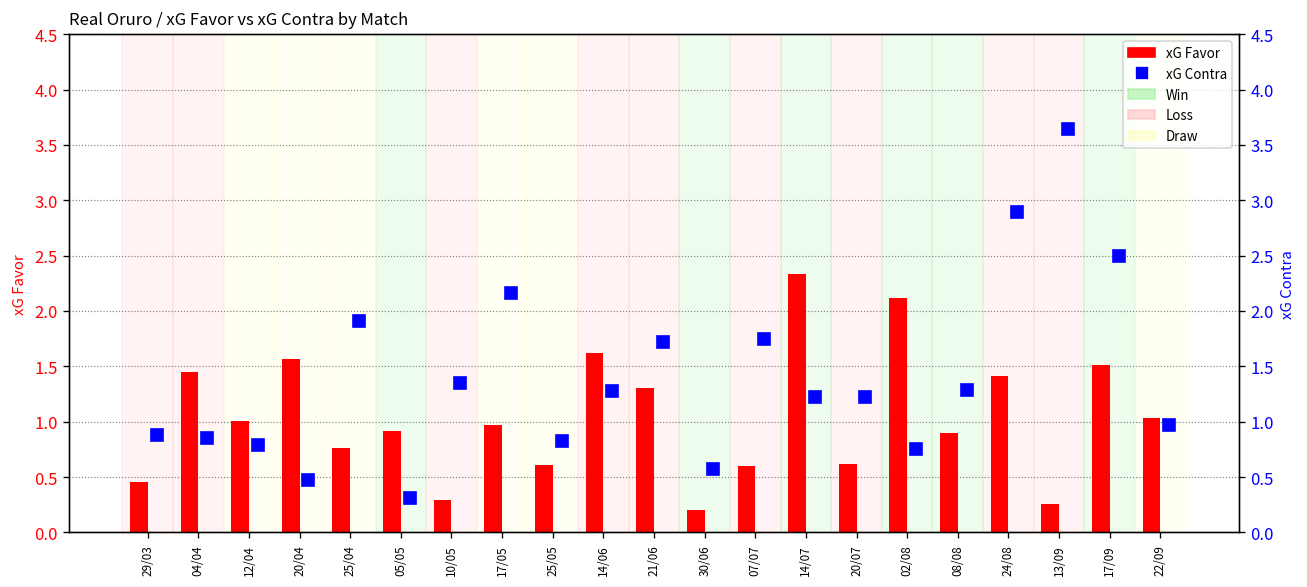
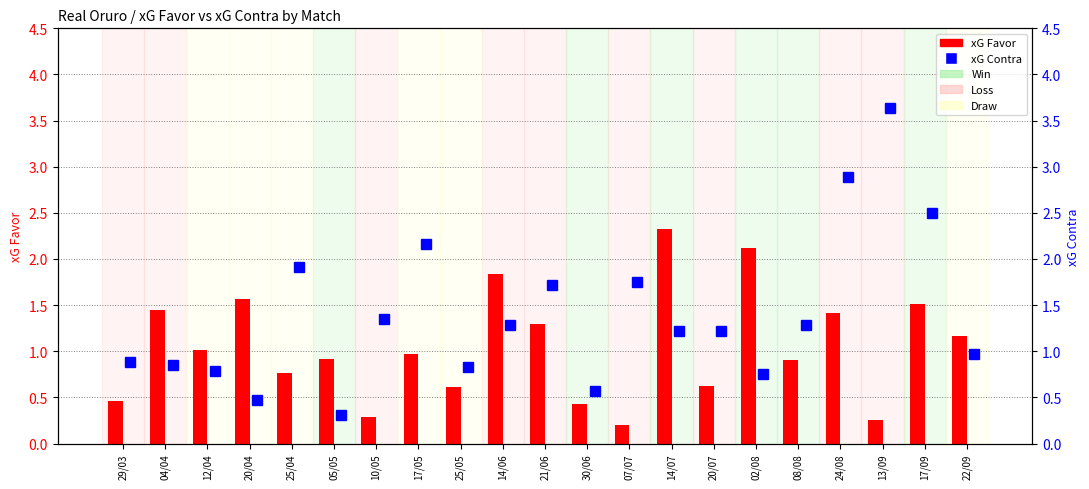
xG Favor, 14/06: 1.6 -> 1.8
xG Favor, 30/06: 0.2 -> 0.4
xG Favor, 07/07: 0.6 -> 0.2
xG Favor, 22/09: 1.0 -> 1.2
